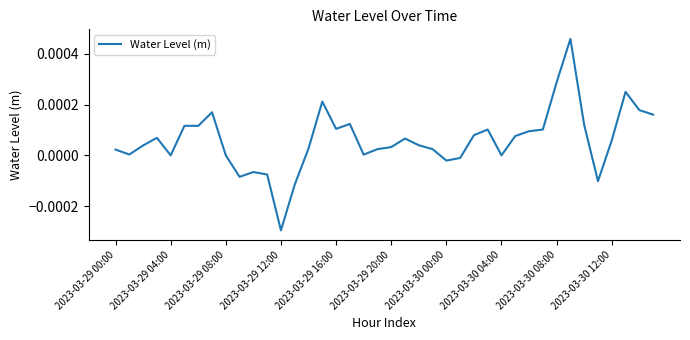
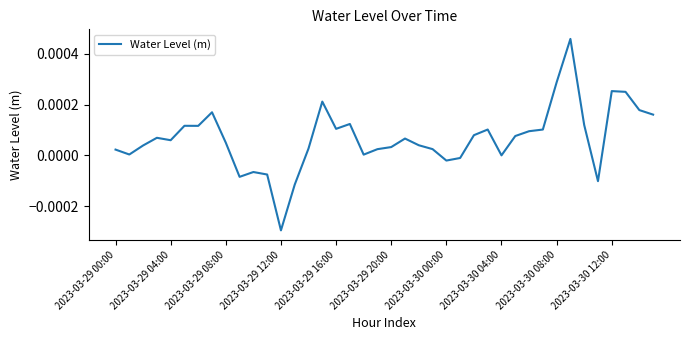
2023-03-29 04:00: 0.0000 -> 0.0001
2023-03-29 08:00: 0.00000 -> 0.00005
2023-03-30 12:00: 0.00006 -> 0.00025
